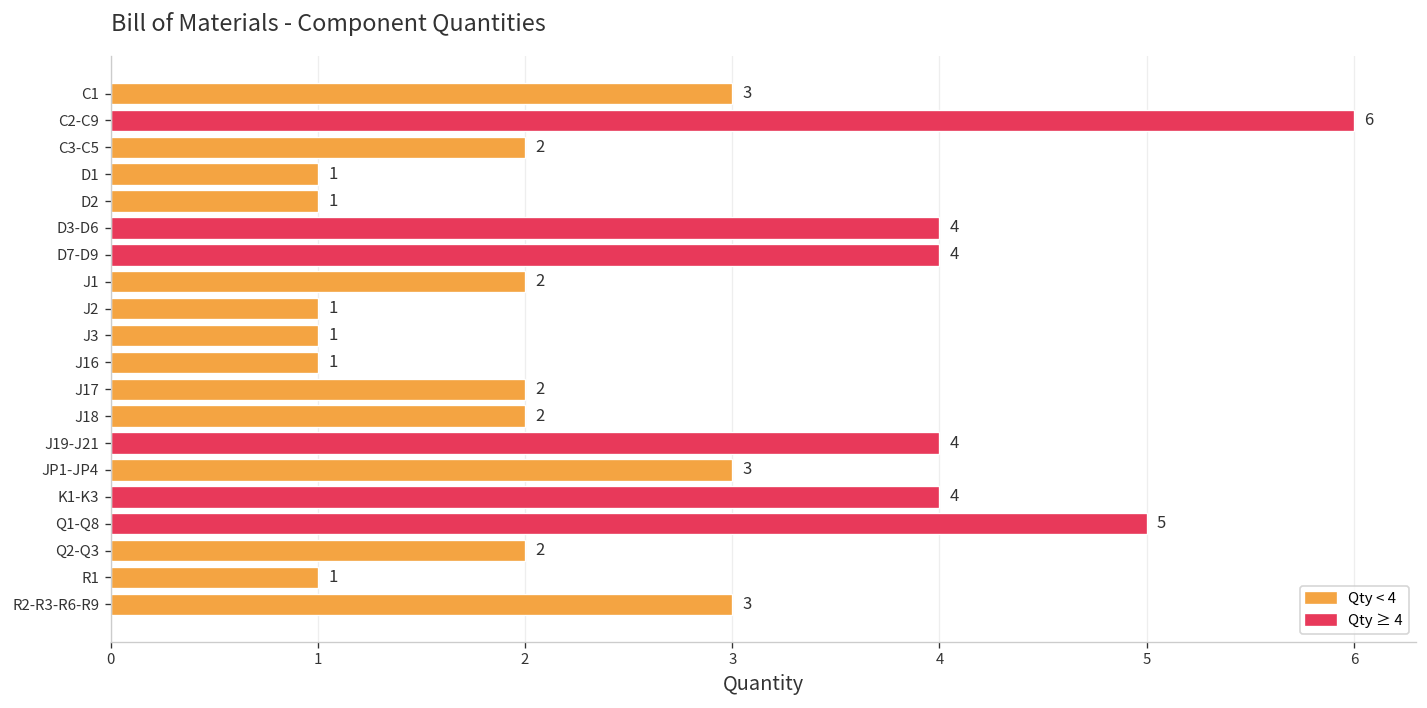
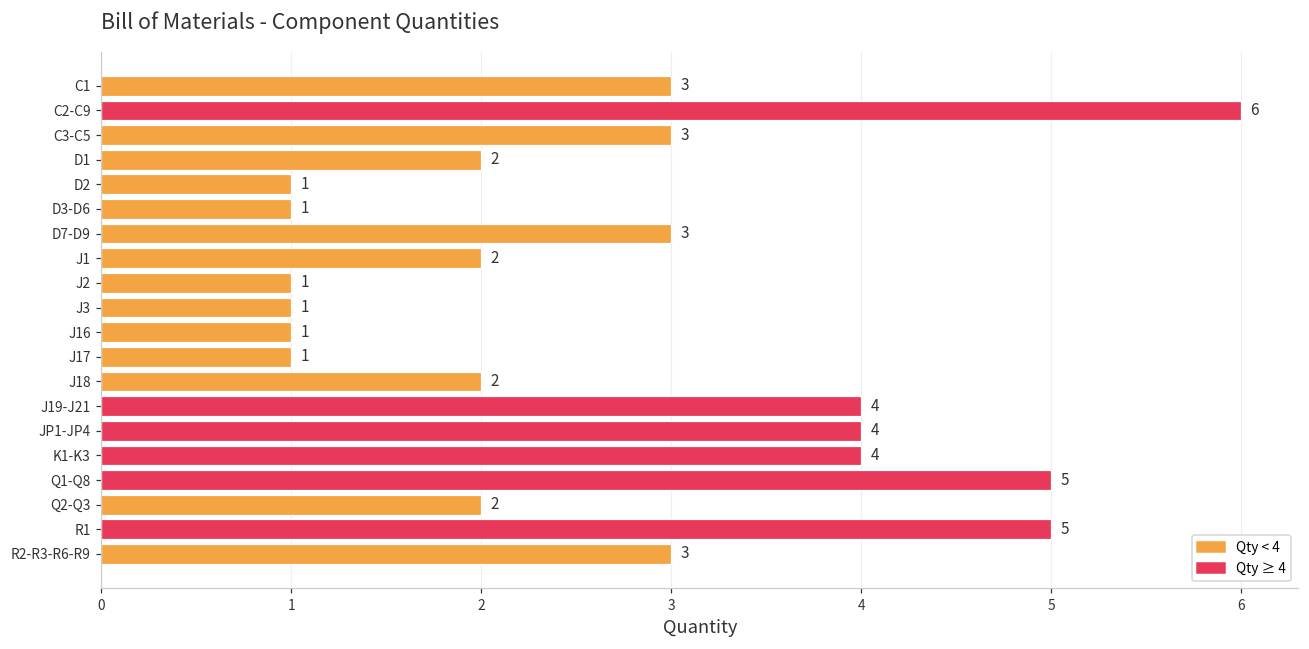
C3-C5: 2 -> 3
D1: 1 -> 2
D3-D6: 4 -> 1
D7-D9: 4 -> 3
J17: 2 -> 1
JP1-JP4: 3 -> 4
R1: 1 -> 5
